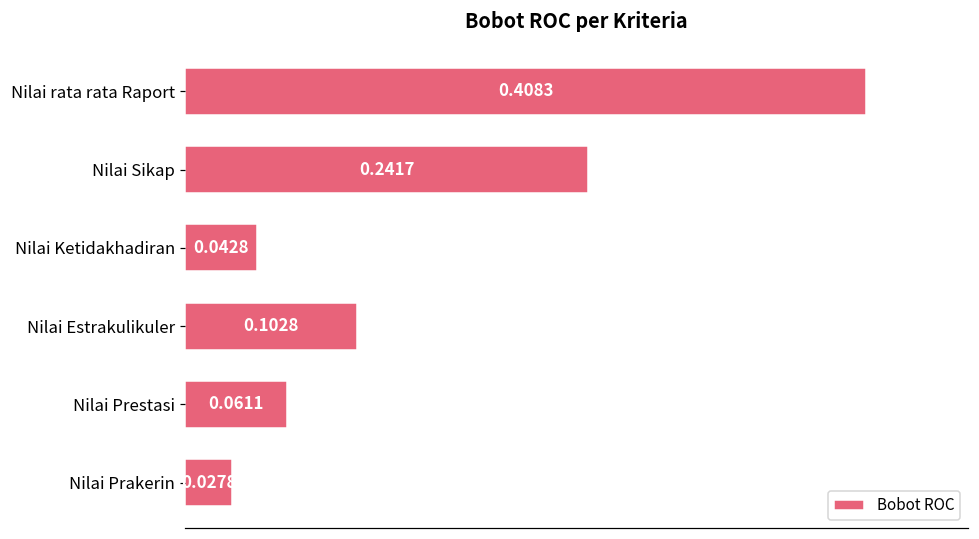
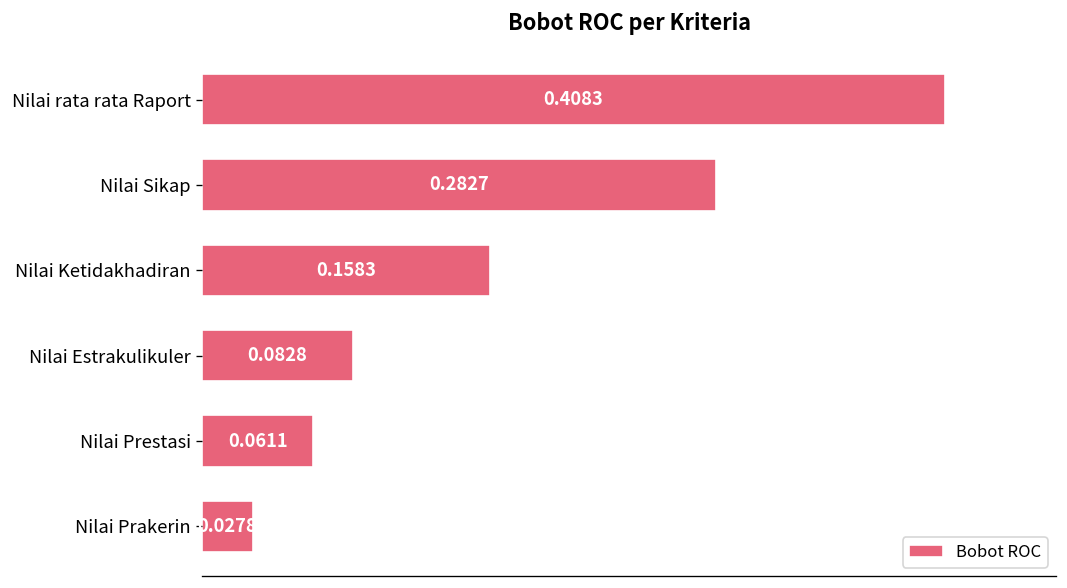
Nilai Sikap: 0.2417 -> 0.2827
Nilai Ketidakhadiran: 0.0428 -> 0.1583
Nilai Estrakulikuler: 0.1028 -> 0.0828
